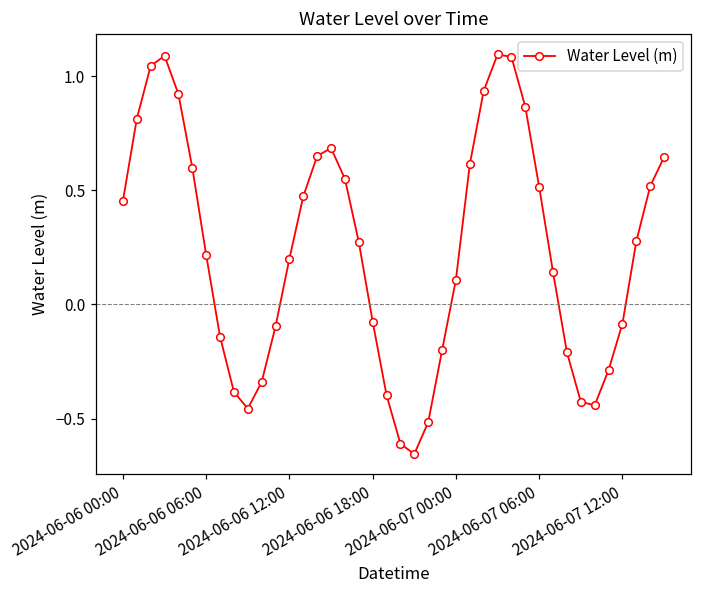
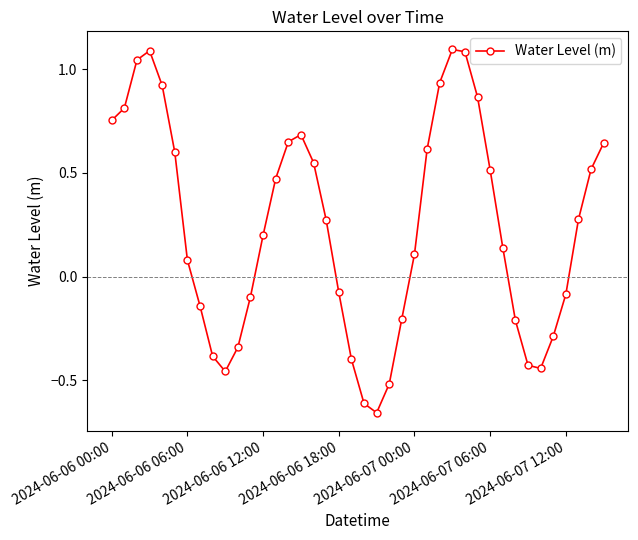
2024-06-06 00:00: 0.45 -> 0.75
2024-06-06 06:00: 0.22 -> 0.08
